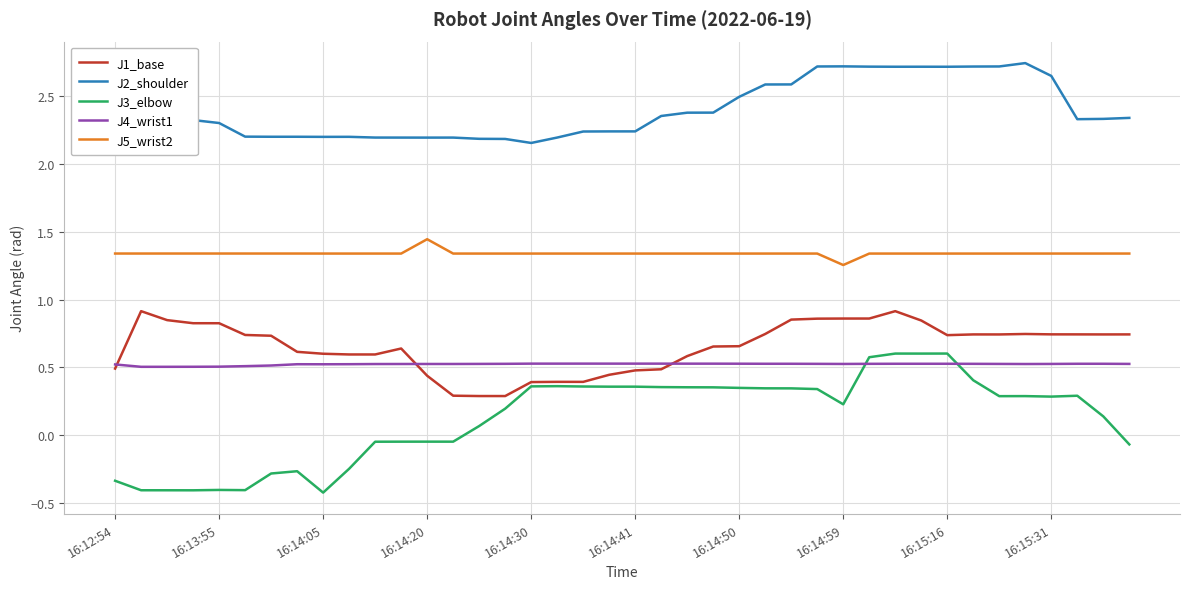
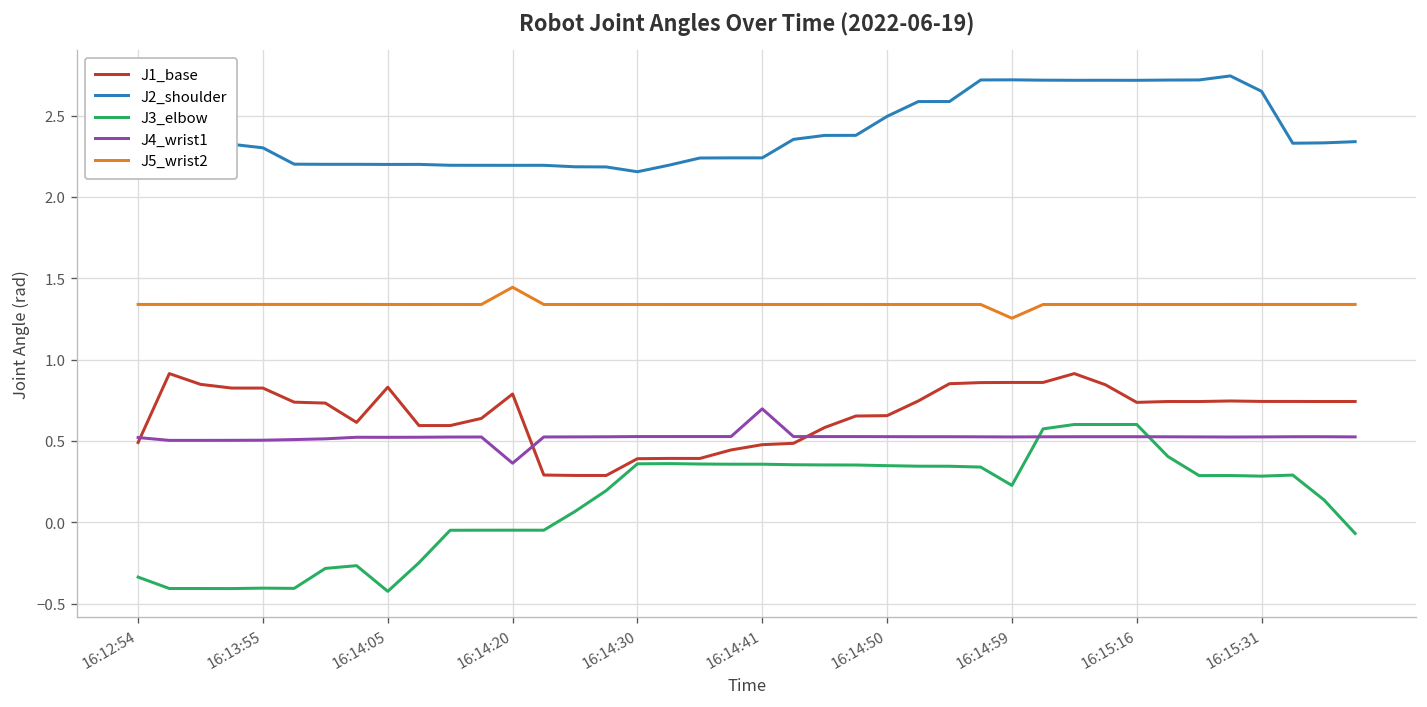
J1_base, 16:14:05: 0.60 -> 0.83
J1_base, 16:14:20: 0.44 -> 0.79
J4_wrist1, 16:14:20: 0.52 -> 0.36
J4_wrist1, 16:14:41: 0.53 -> 0.70
